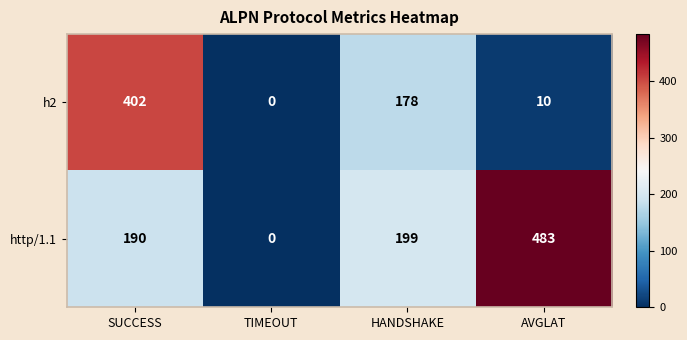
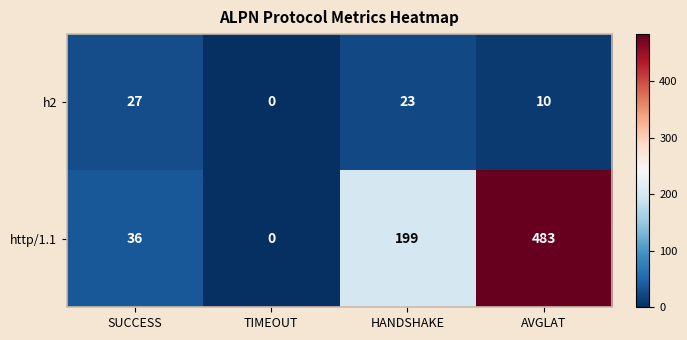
h2, SUCCESS: 402 -> 27
h2, HANDSHAKE: 178 -> 23
http/1.1, SUCCESS: 190 -> 36
